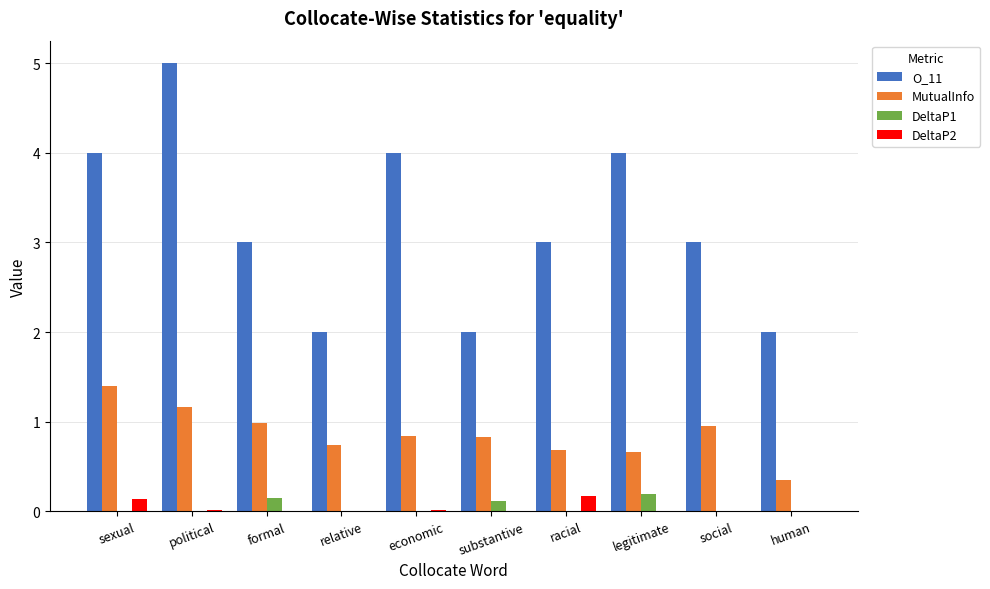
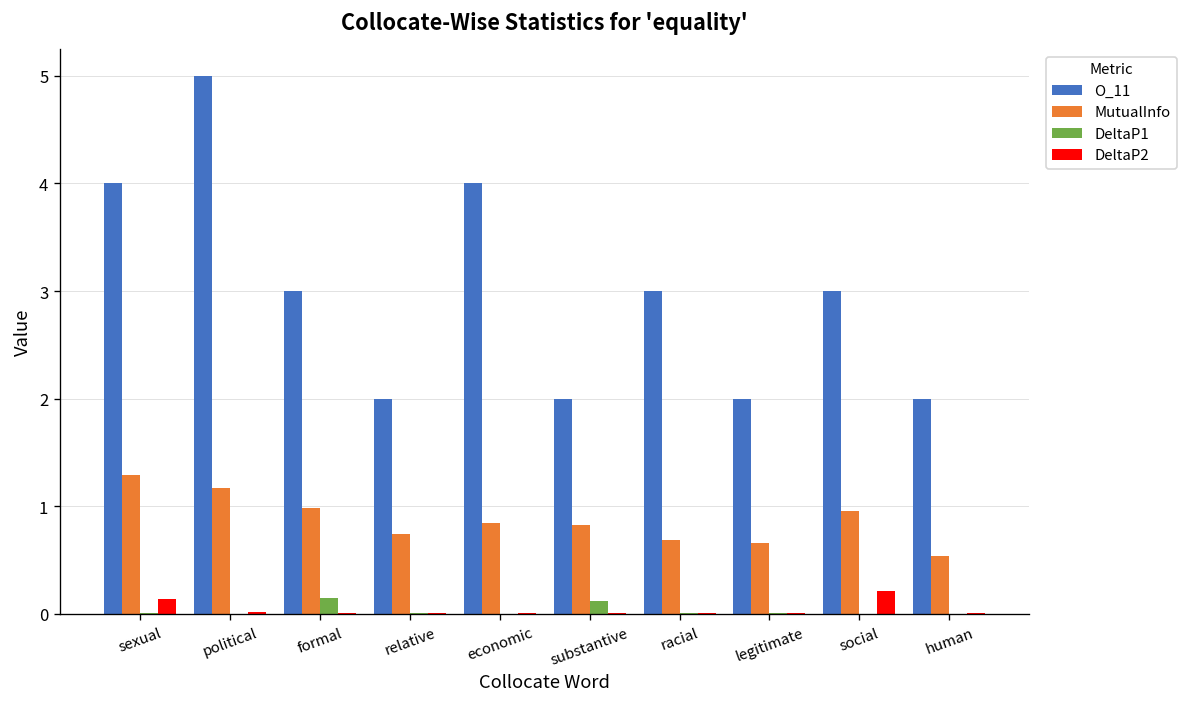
MutualInfo, sexual: 1.4 -> 1.3
DeltaP2, racial: 0.2 -> 0.0
O_11, legitimate: 4 -> 2
DeltaP1, legitimate: 0.2 -> 0.0
DeltaP2, social: 0.0 -> 0.2
MutualInfo, human: 0.3 -> 0.5
